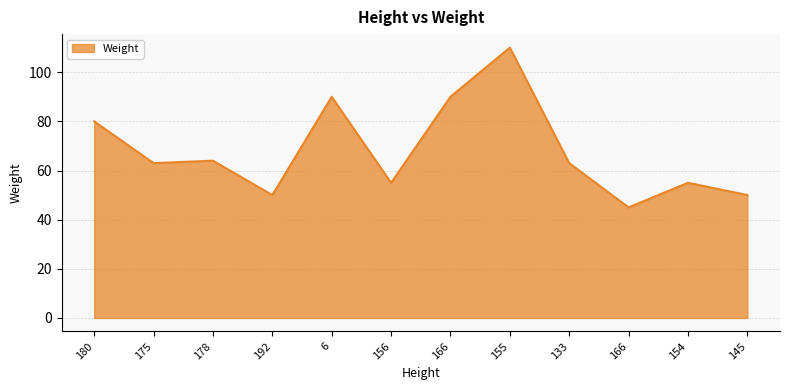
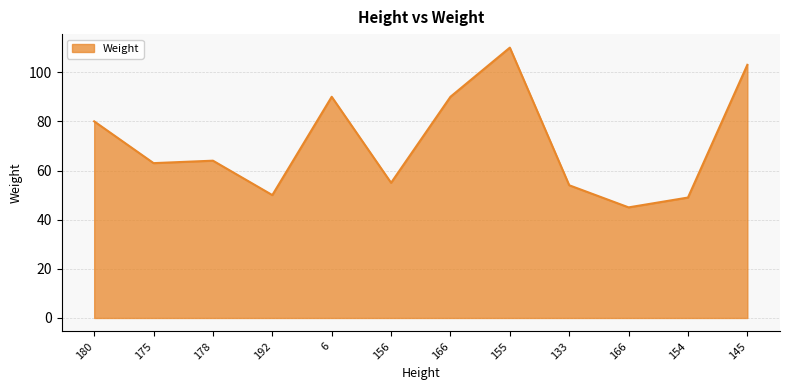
133: 63 -> 54
154: 55 -> 49
145: 50 -> 103
